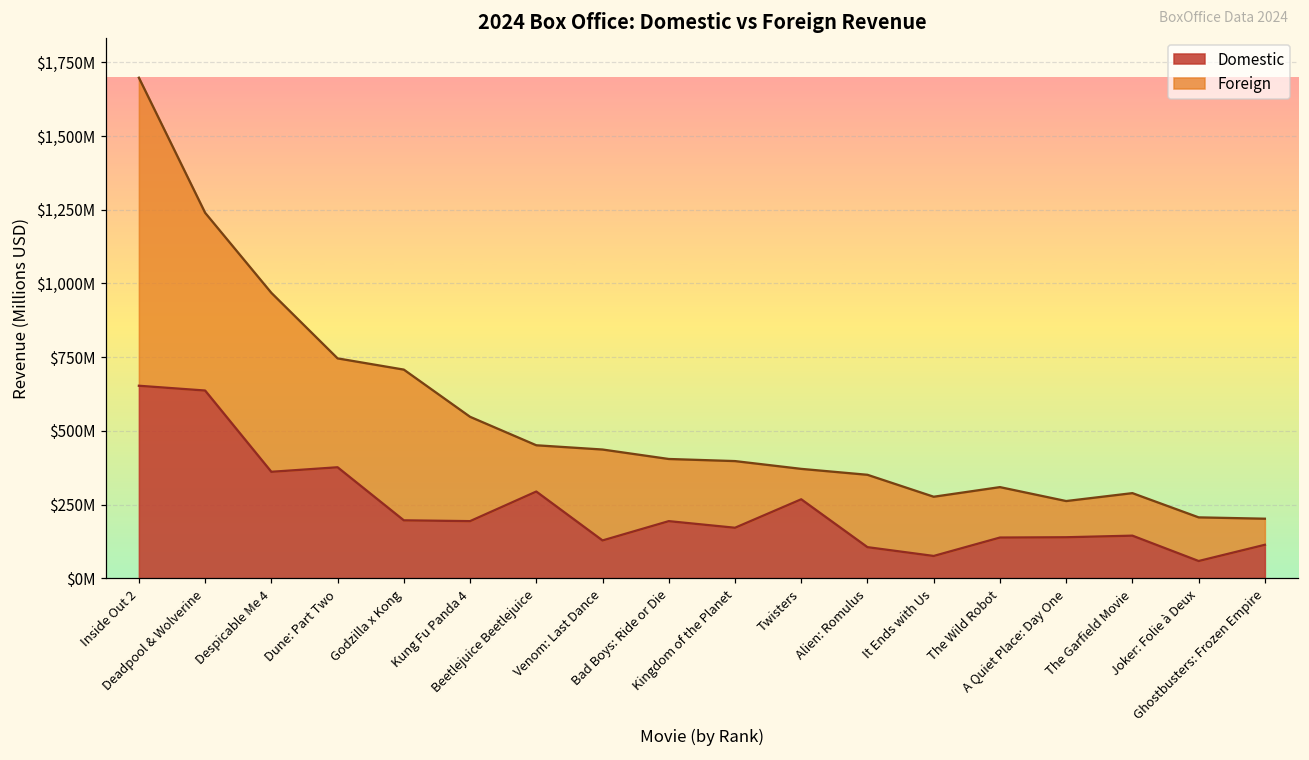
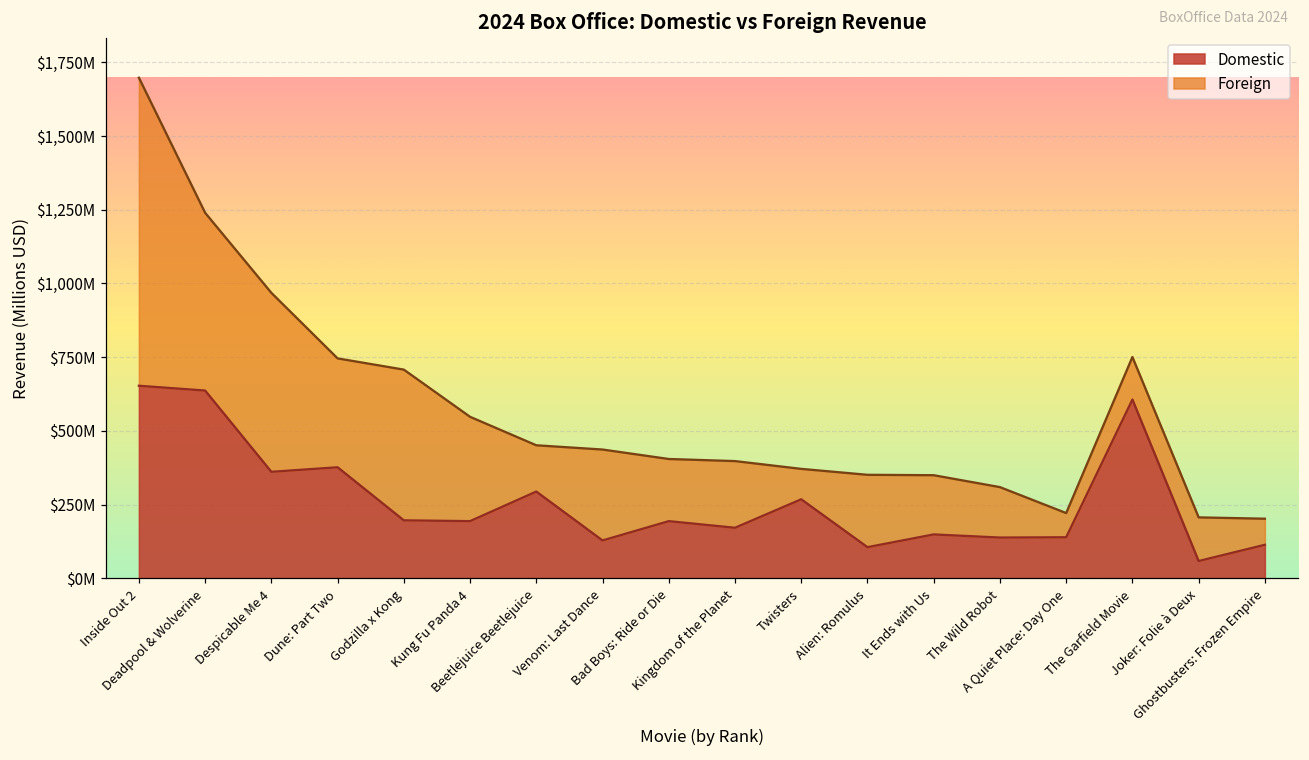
Domestic, It Ends with Us: $80,000,000 -> $150,000,000
Foreign, A Quiet Place: Day One: $120,000,000 -> $80,000,000
Domestic, The Garfield Movie: $140,000,000 -> $610,000,000
